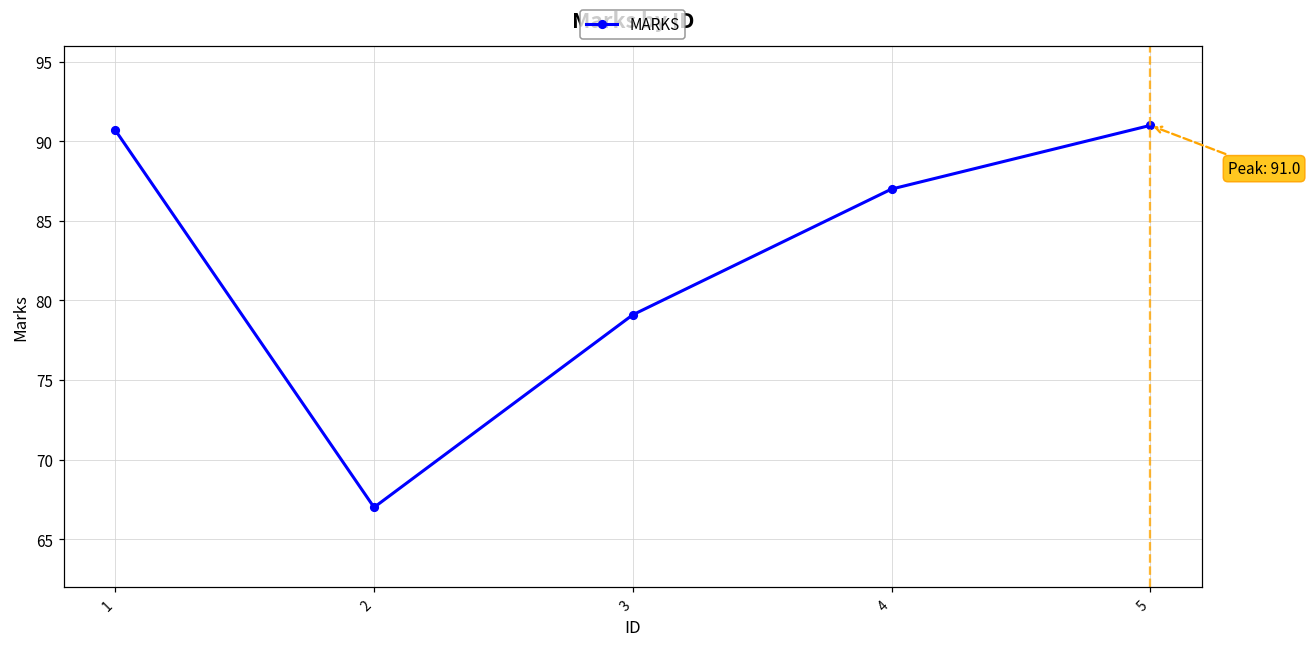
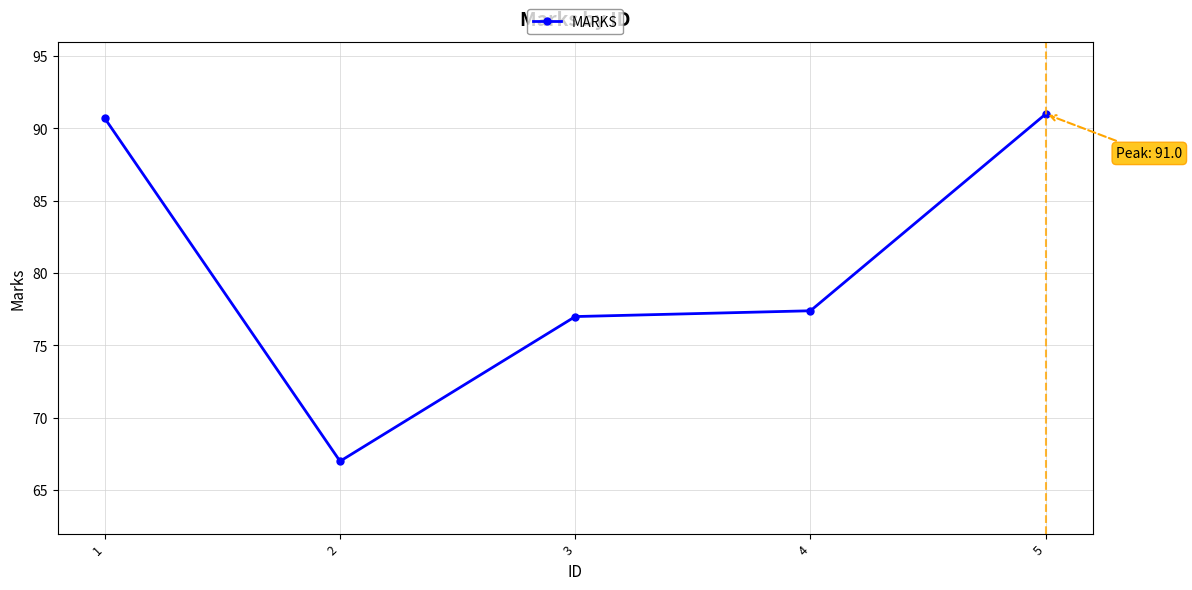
3: 79.1 -> 77.0
4: 87.0 -> 77.4
